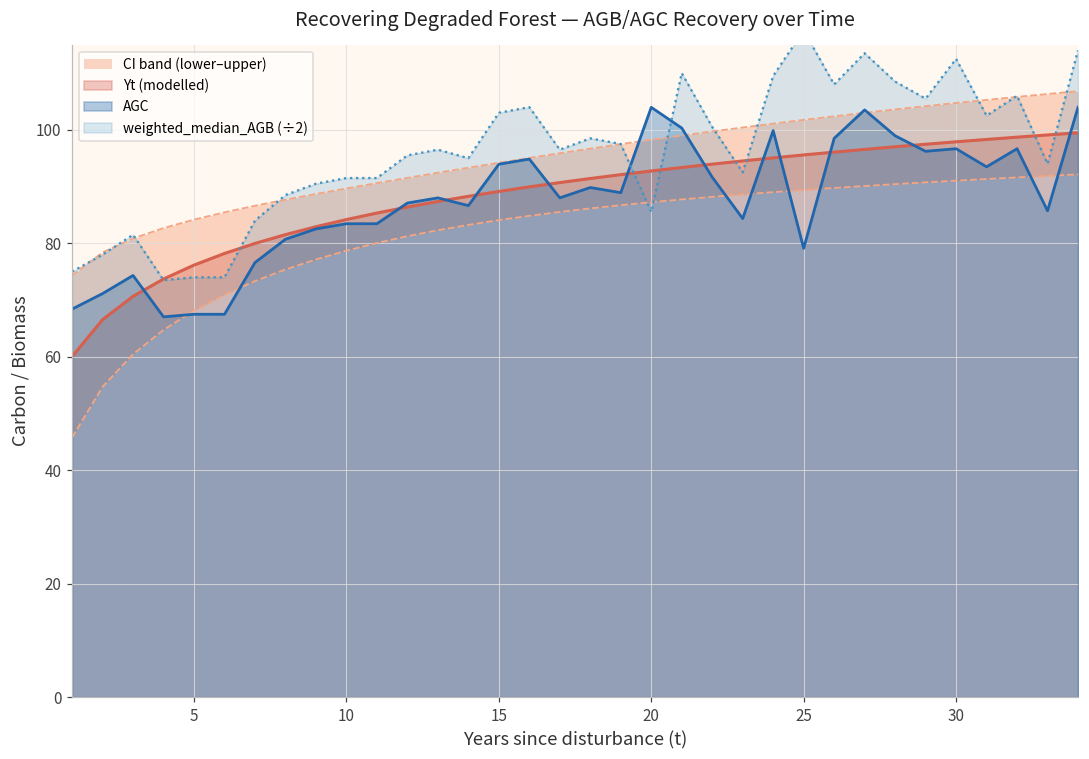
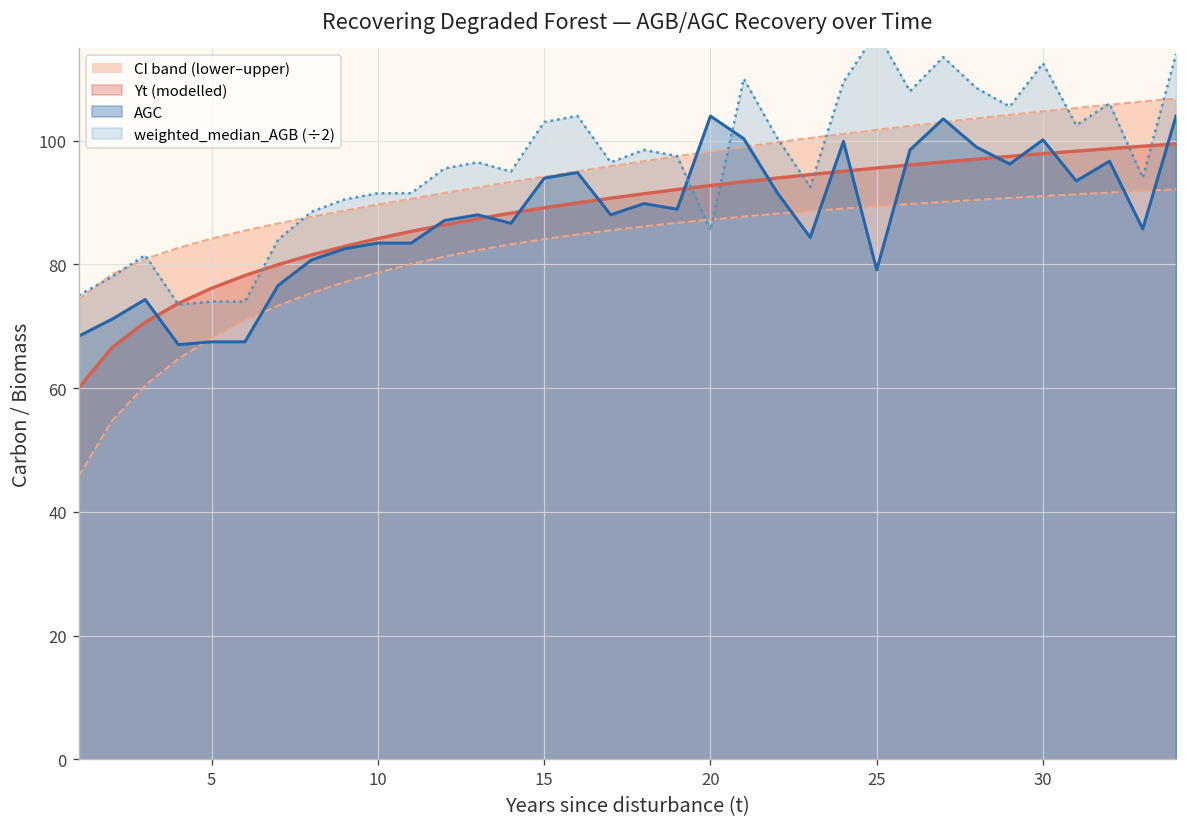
AGC, 30: 97 -> 100
